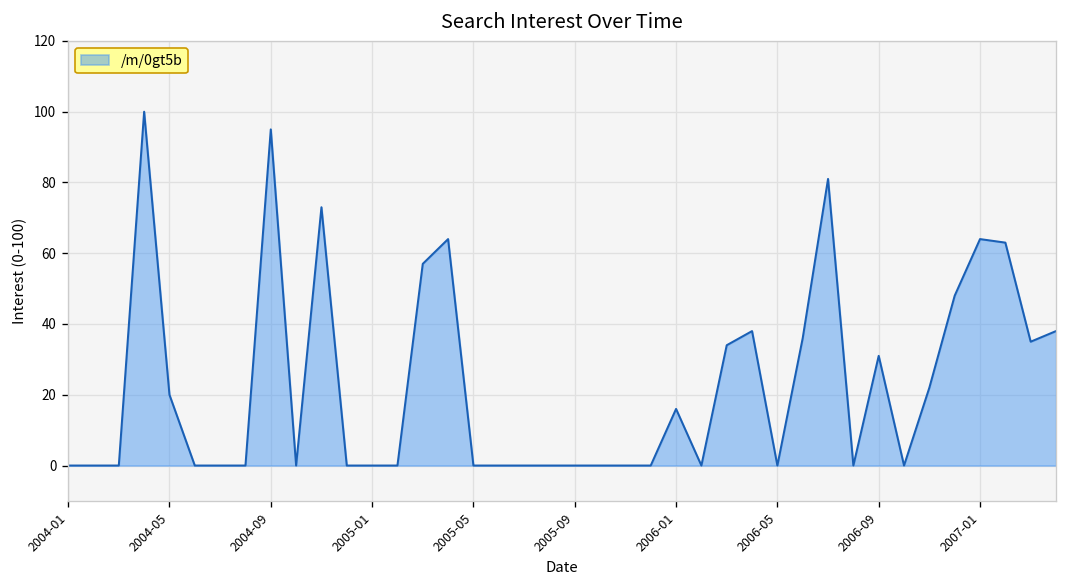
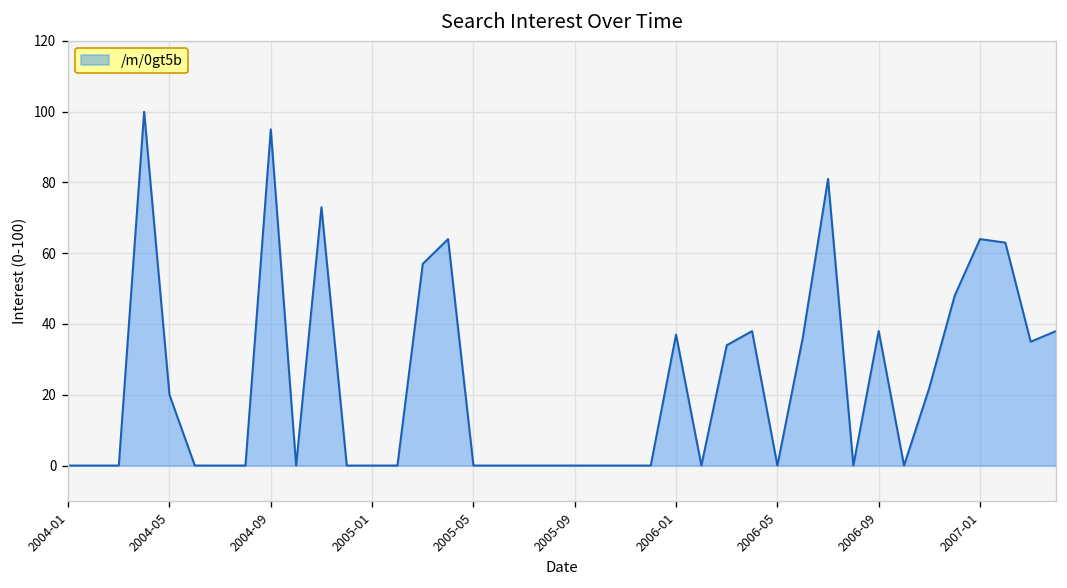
2006-01: 16 -> 37
2006-09: 31 -> 38
